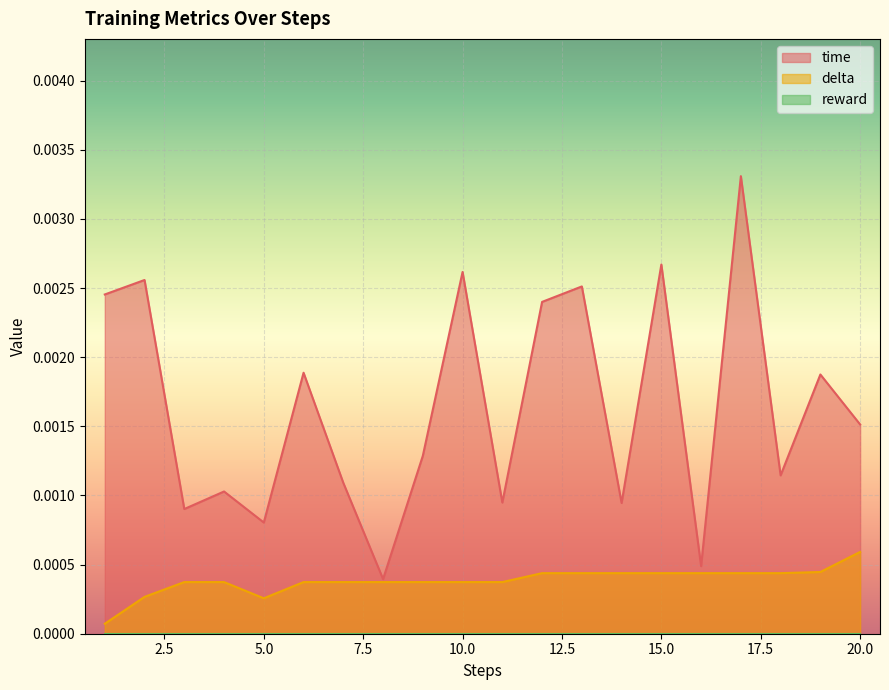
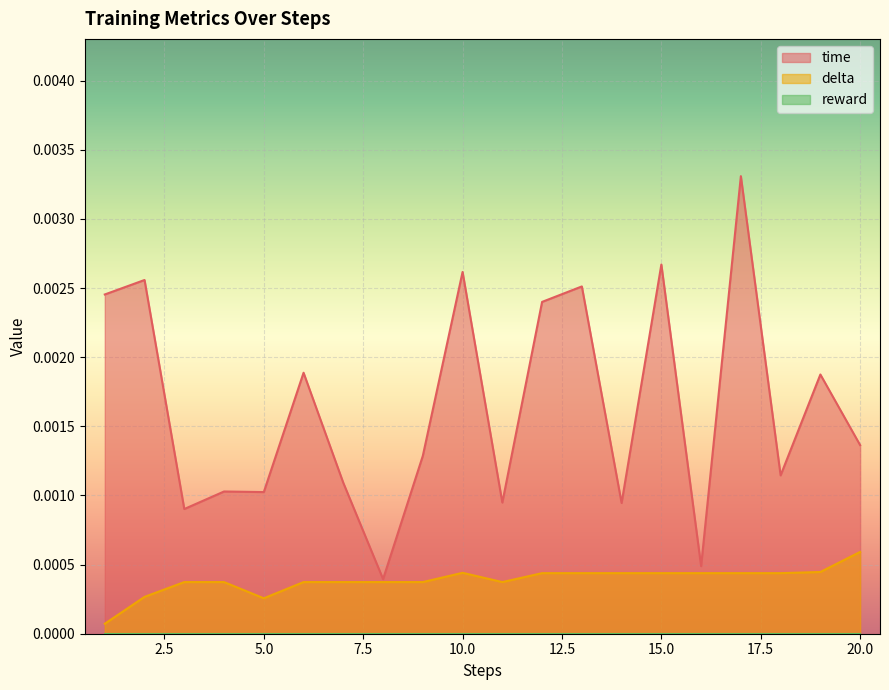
time, 5.0: 0.00080 -> 0.00102
delta, 10.0: 0.00037 -> 0.00044
time, 20.0: 0.00151 -> 0.00136
